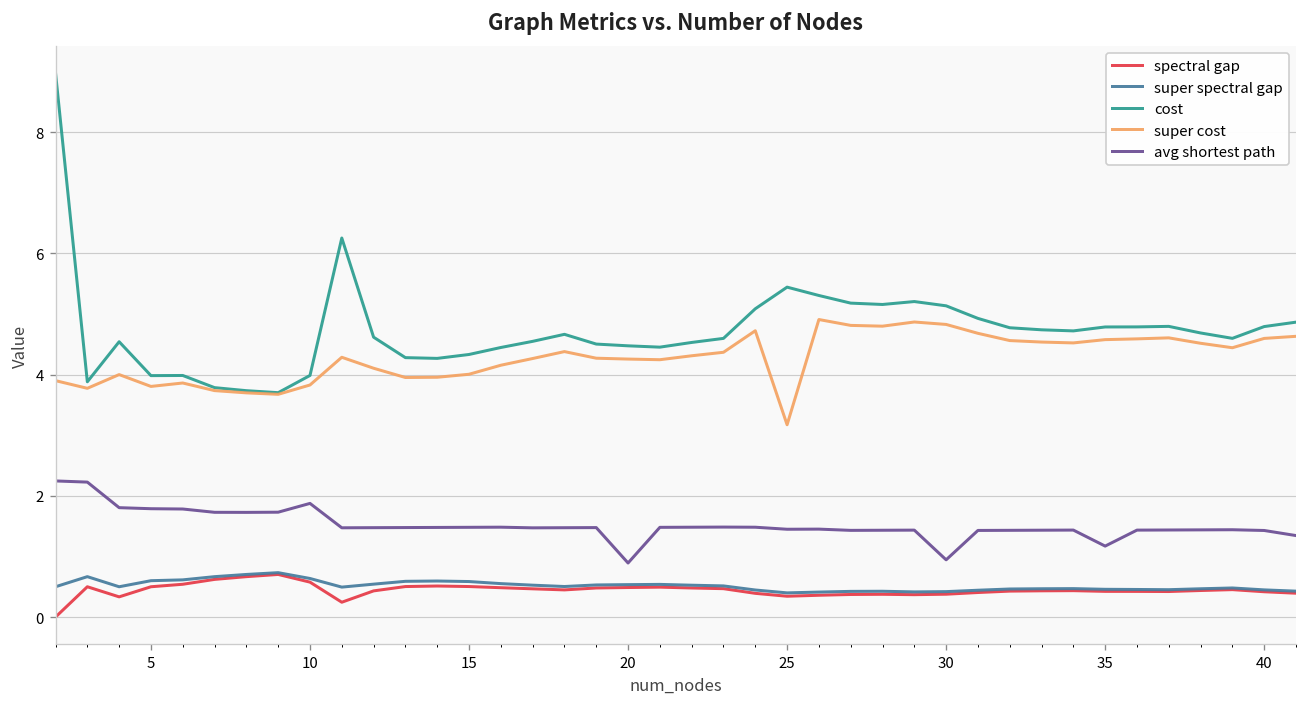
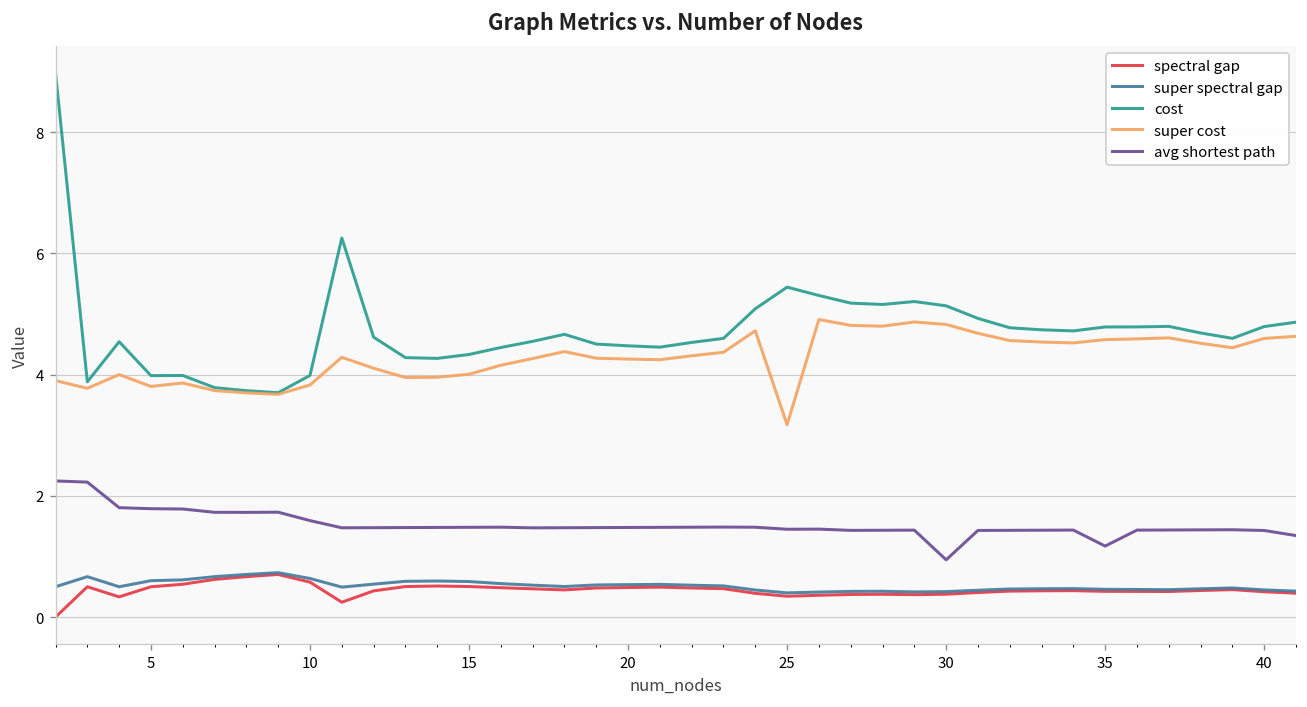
avg shortest path, 10: 1.9 -> 1.6
avg shortest path, 20: 0.9 -> 1.5
